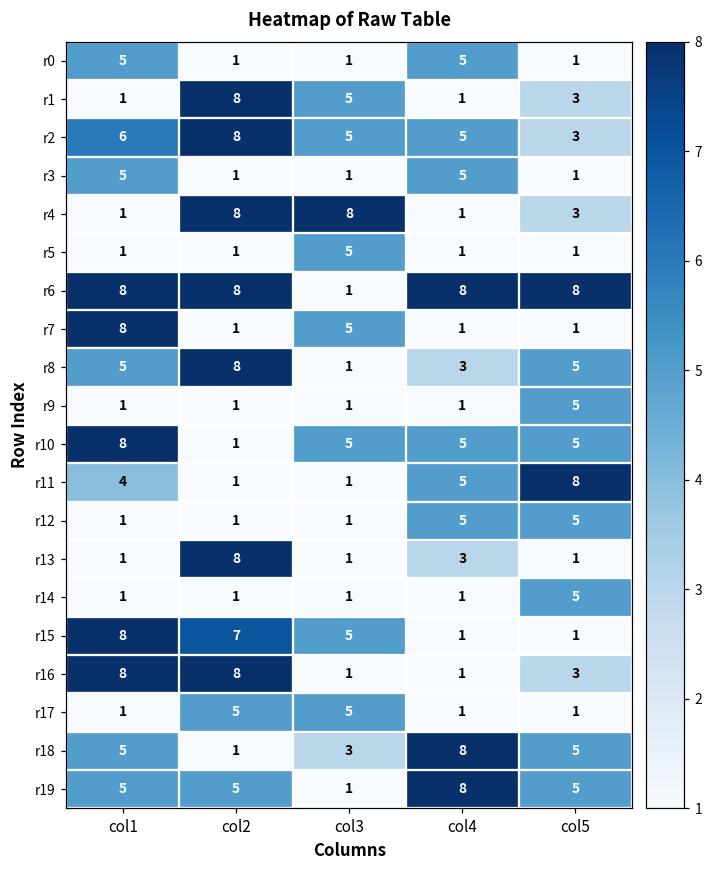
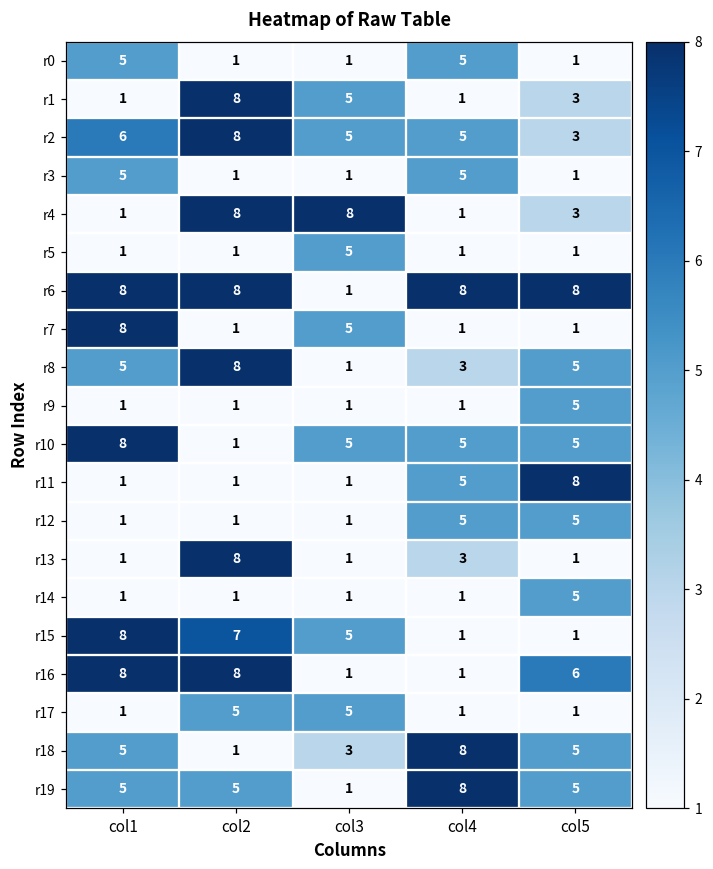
r11, col1: 4 -> 1
r16, col5: 3 -> 6
